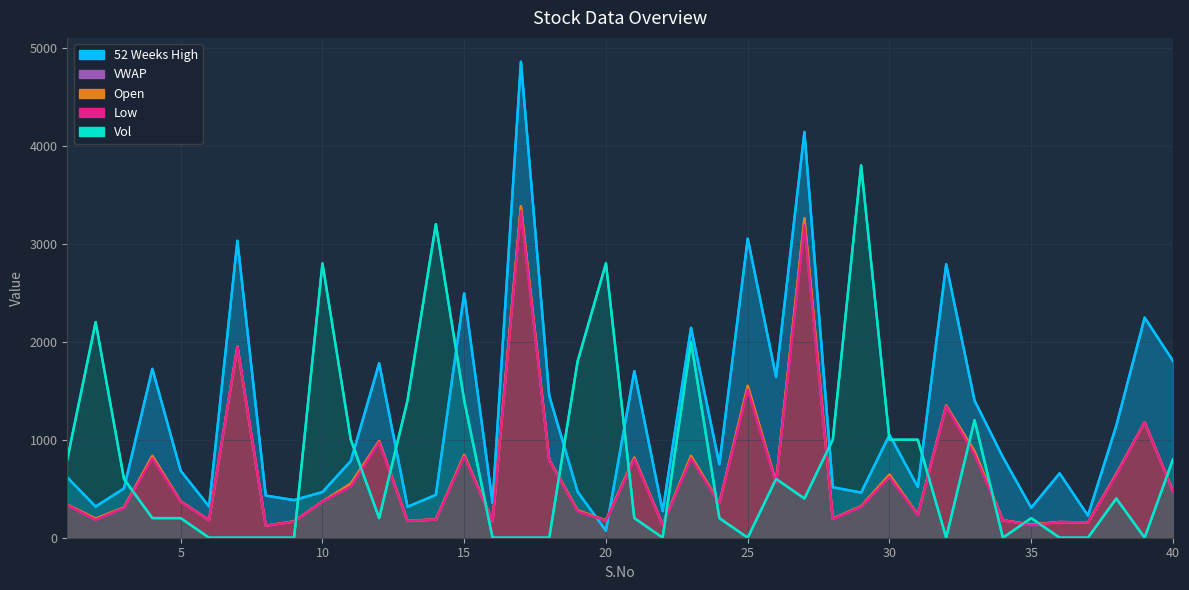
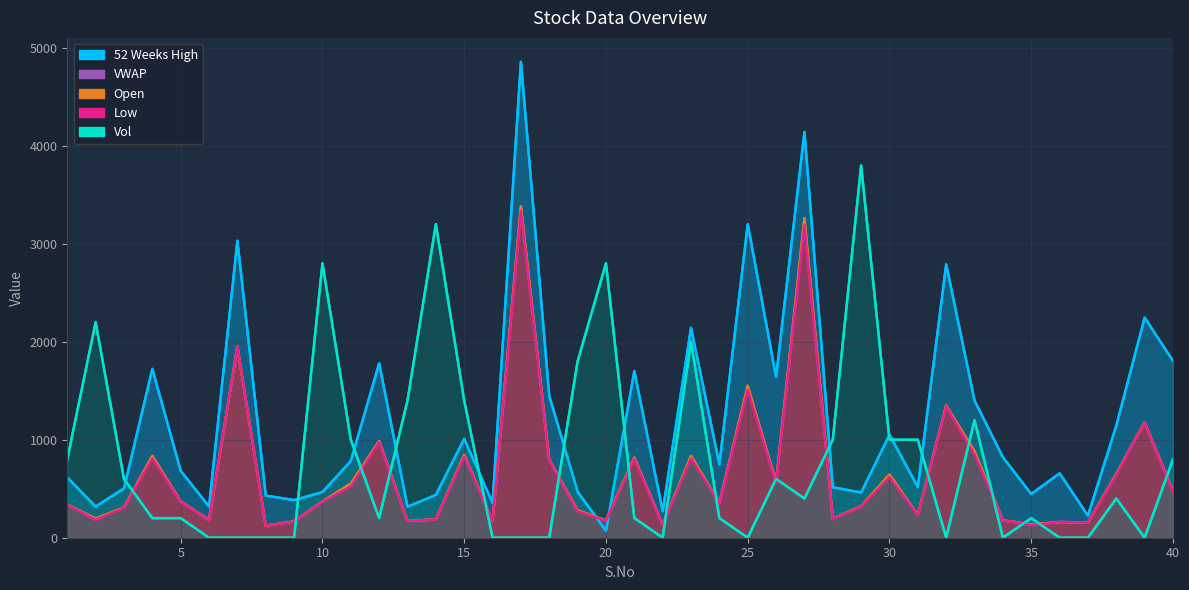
52 Weeks High, 15: 2500 -> 1000
52 Weeks High, 25: 3100 -> 3200
52 Weeks High, 35: 300 -> 400
